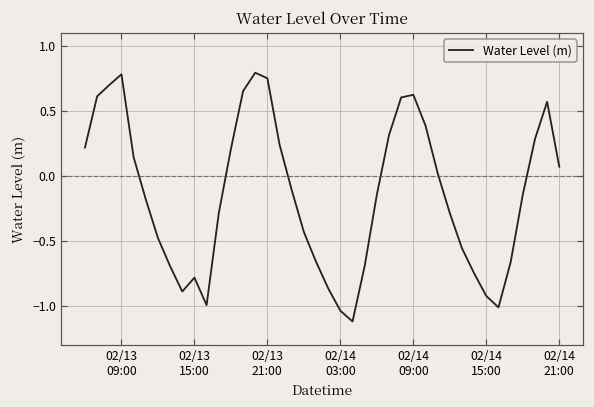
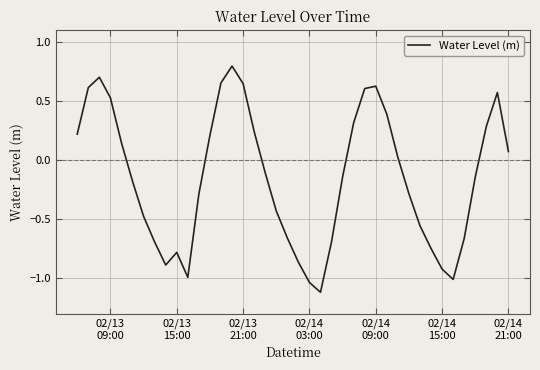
02/13 09:00: 0.78 -> 0.53
02/13 21:00: 0.75 -> 0.65
